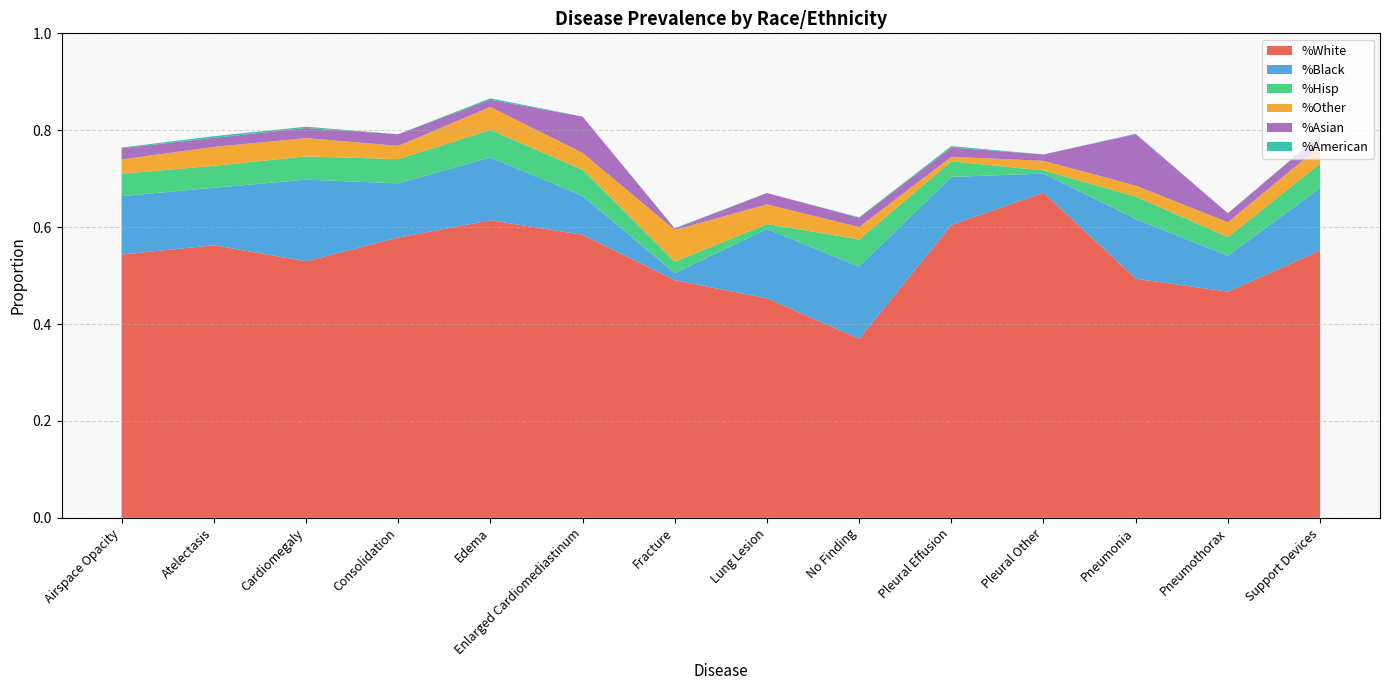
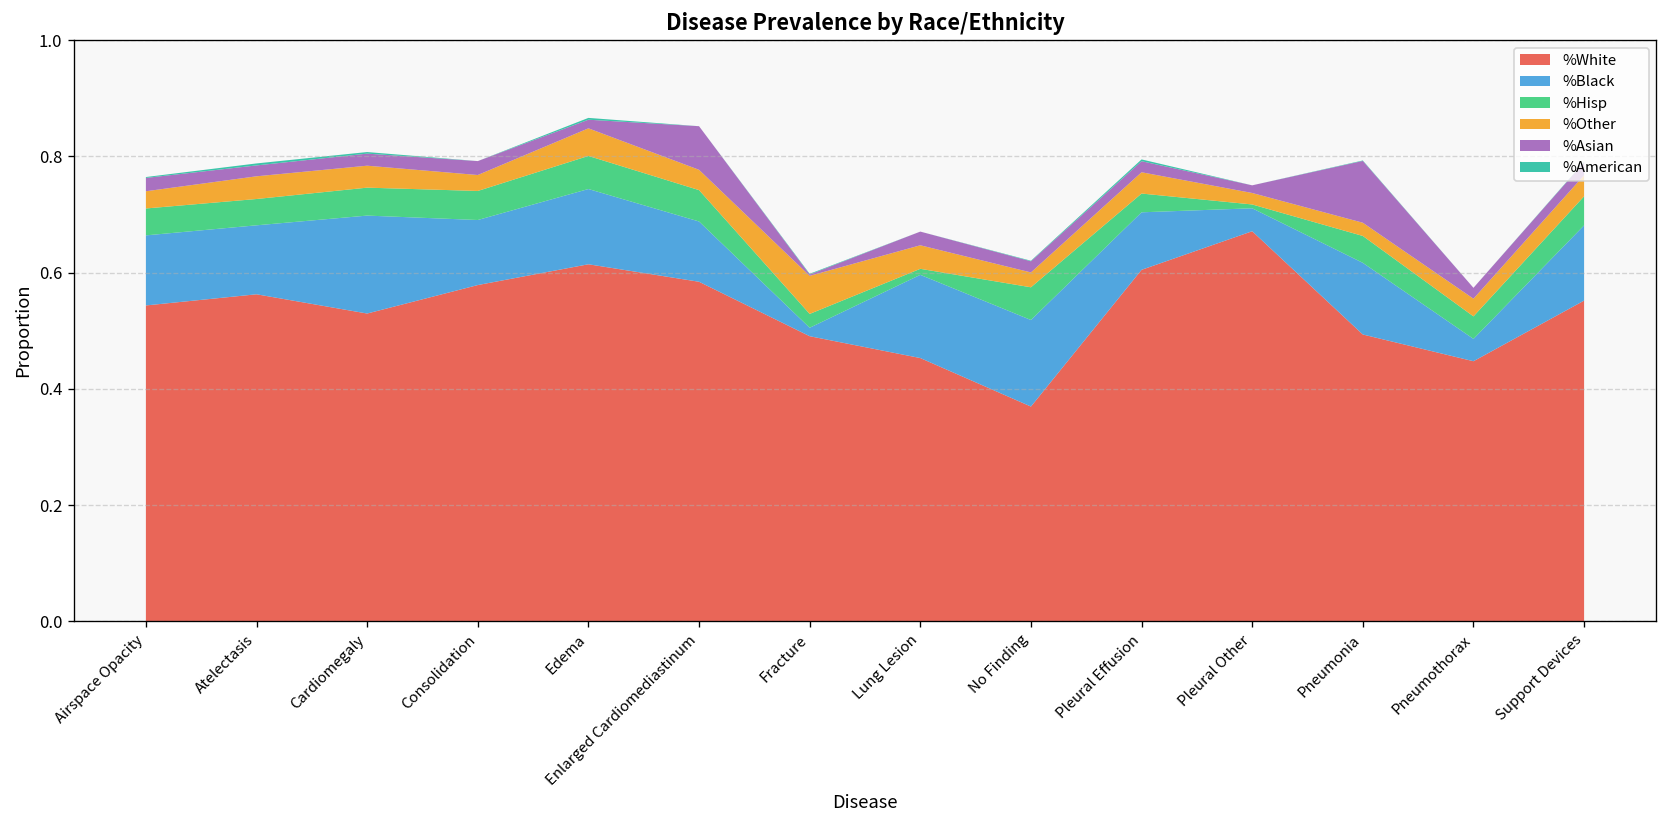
%Black, Enlarged Cardiomediastinum: 0.08 -> 0.10
%Other, Pleural Effusion: 0.01 -> 0.04
%White, Pneumothorax: 0.47 -> 0.45
%Black, Pneumothorax: 0.07 -> 0.04
